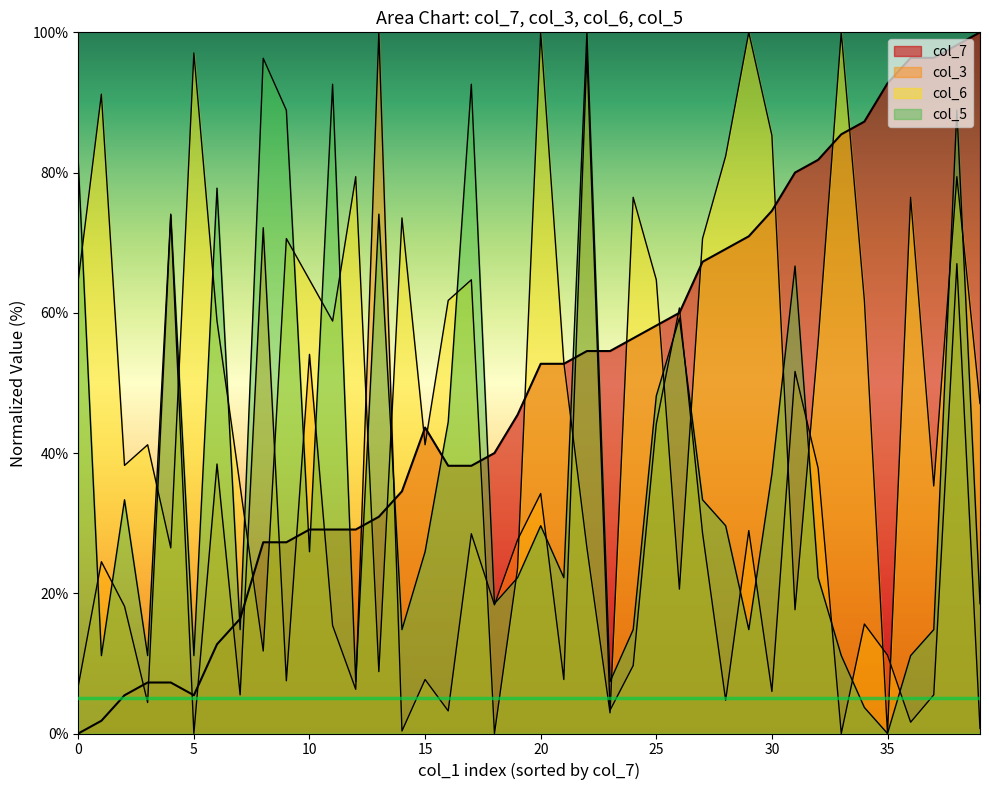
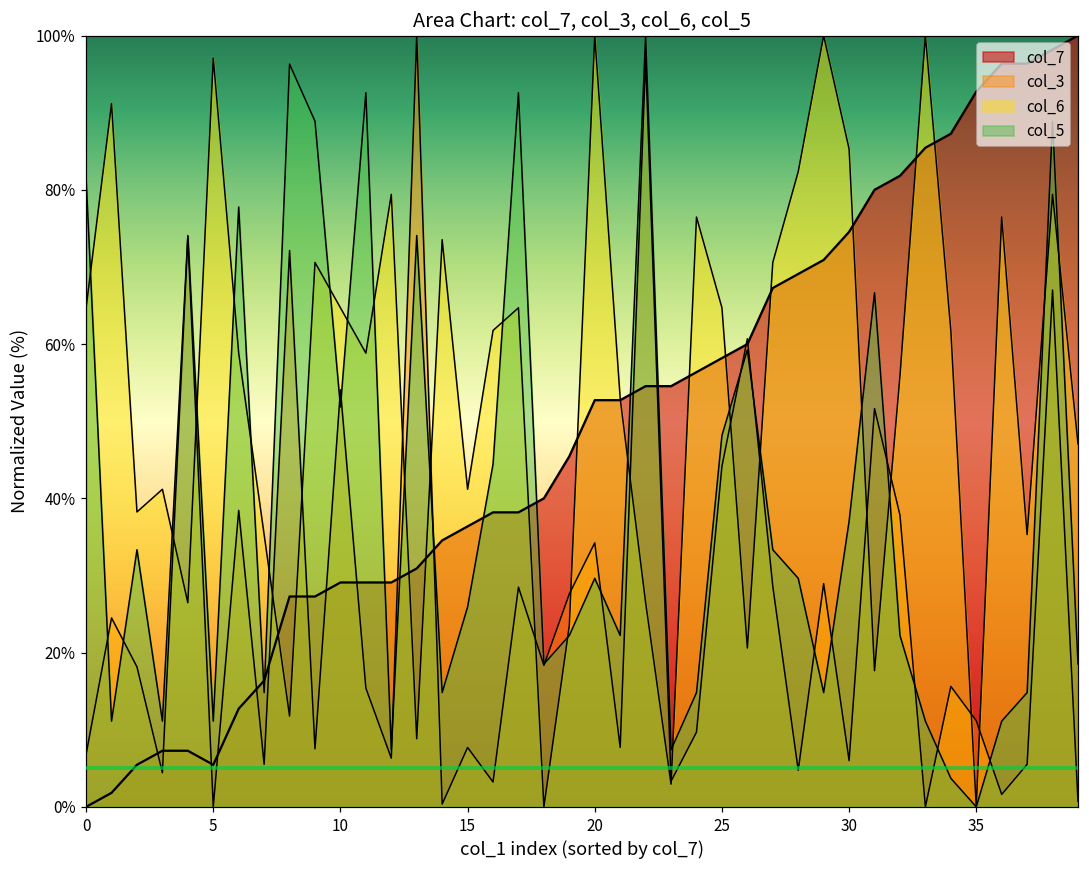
col_5, 10: 26% -> 52%
col_7, 15: 44% -> 36%
